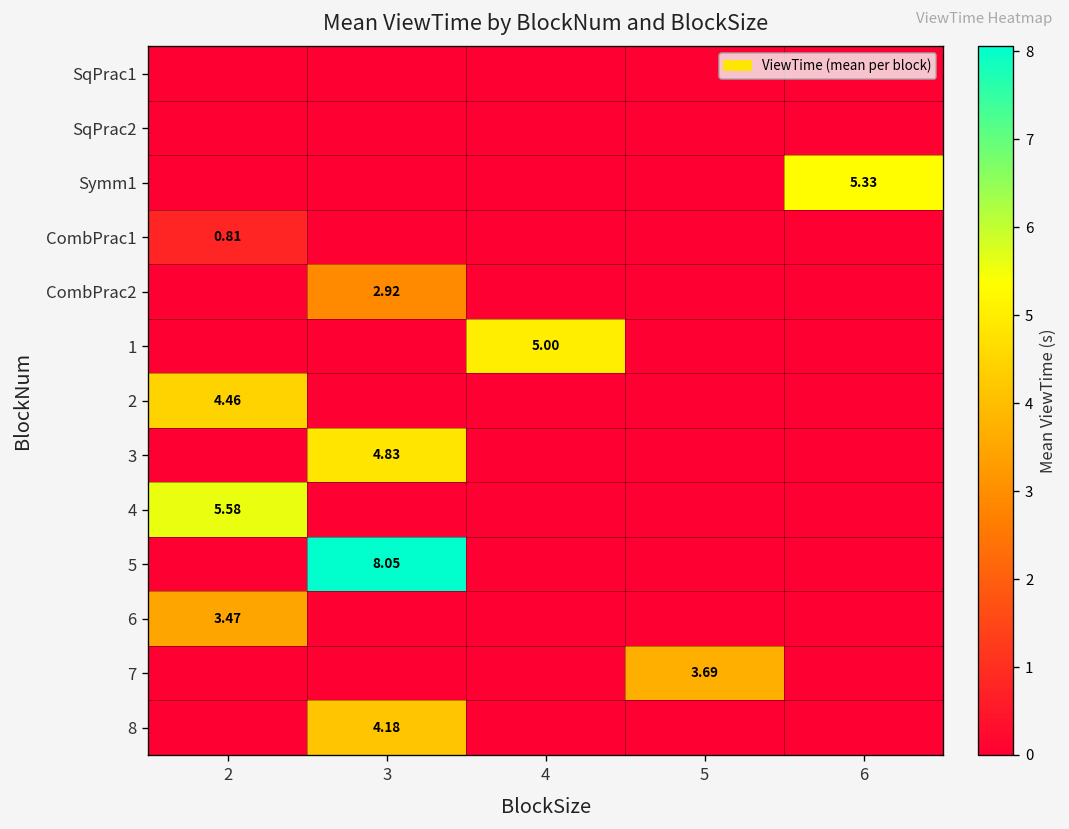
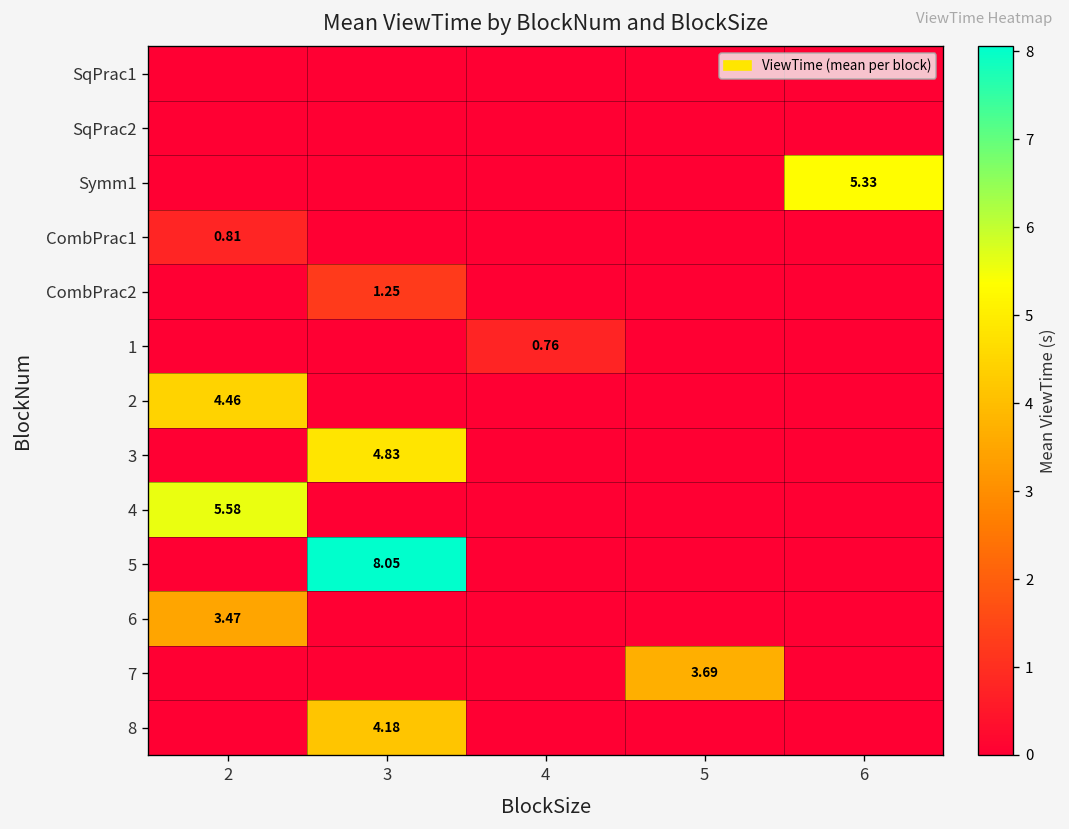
CombPrac2, 3: 2.92 -> 1.25
1, 4: 5.00 -> 0.76
